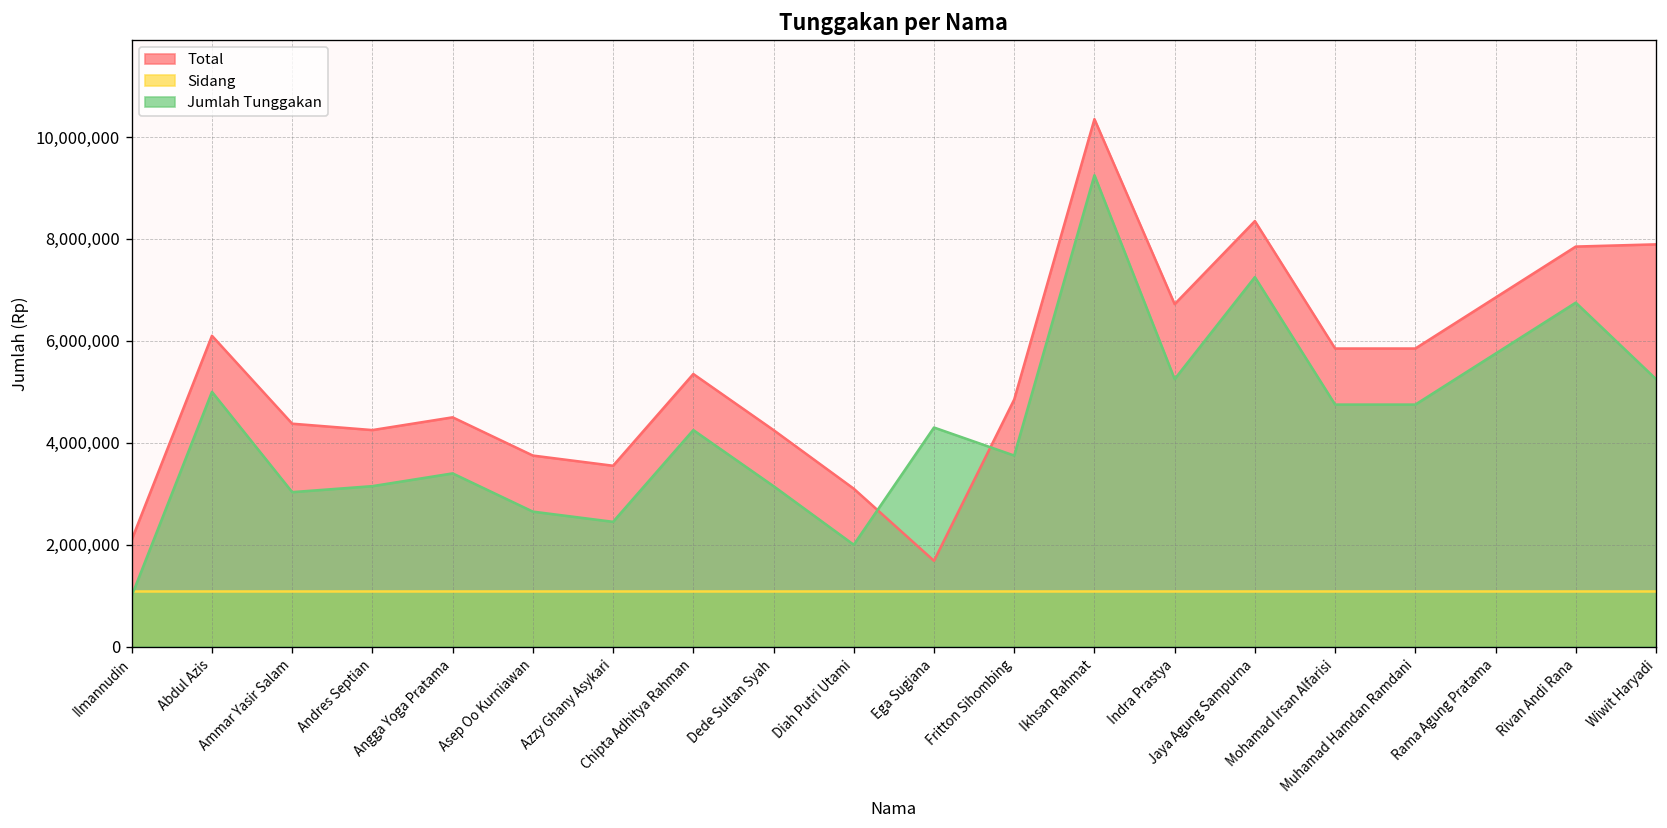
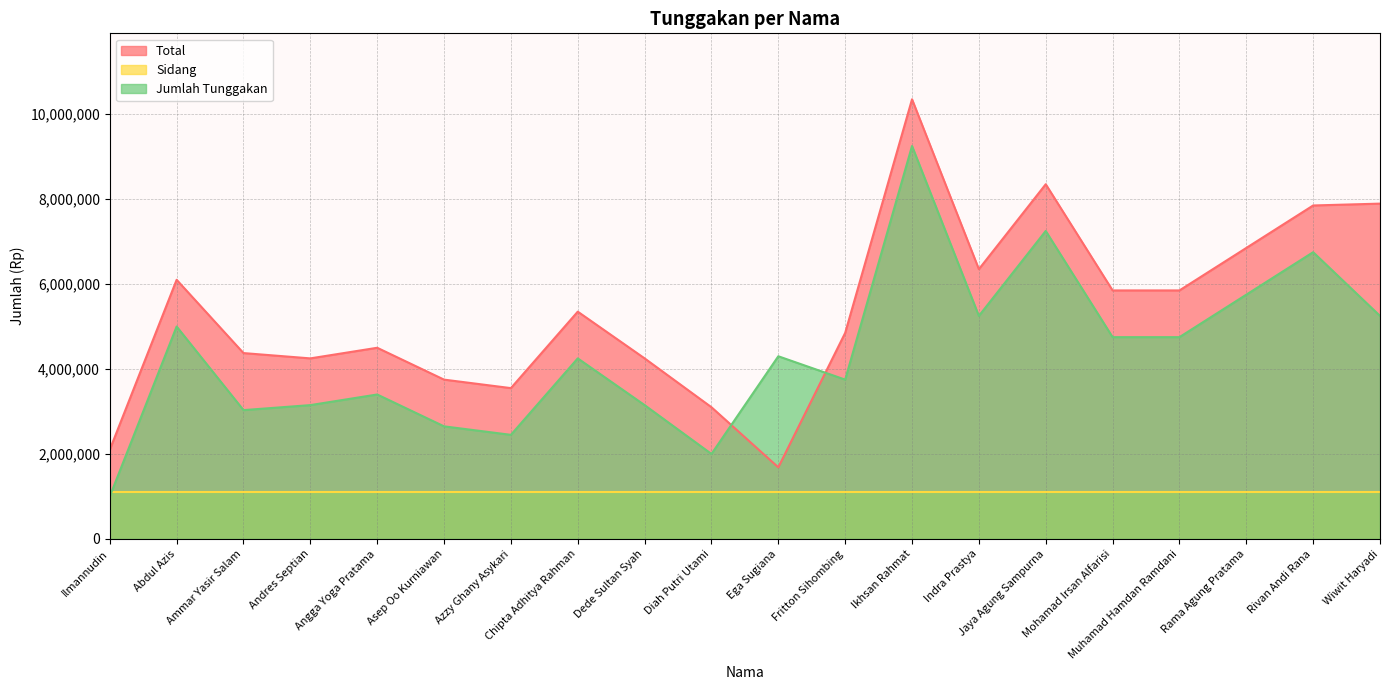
Total, Indra Prastya: 6,700,000 -> 6,400,000
